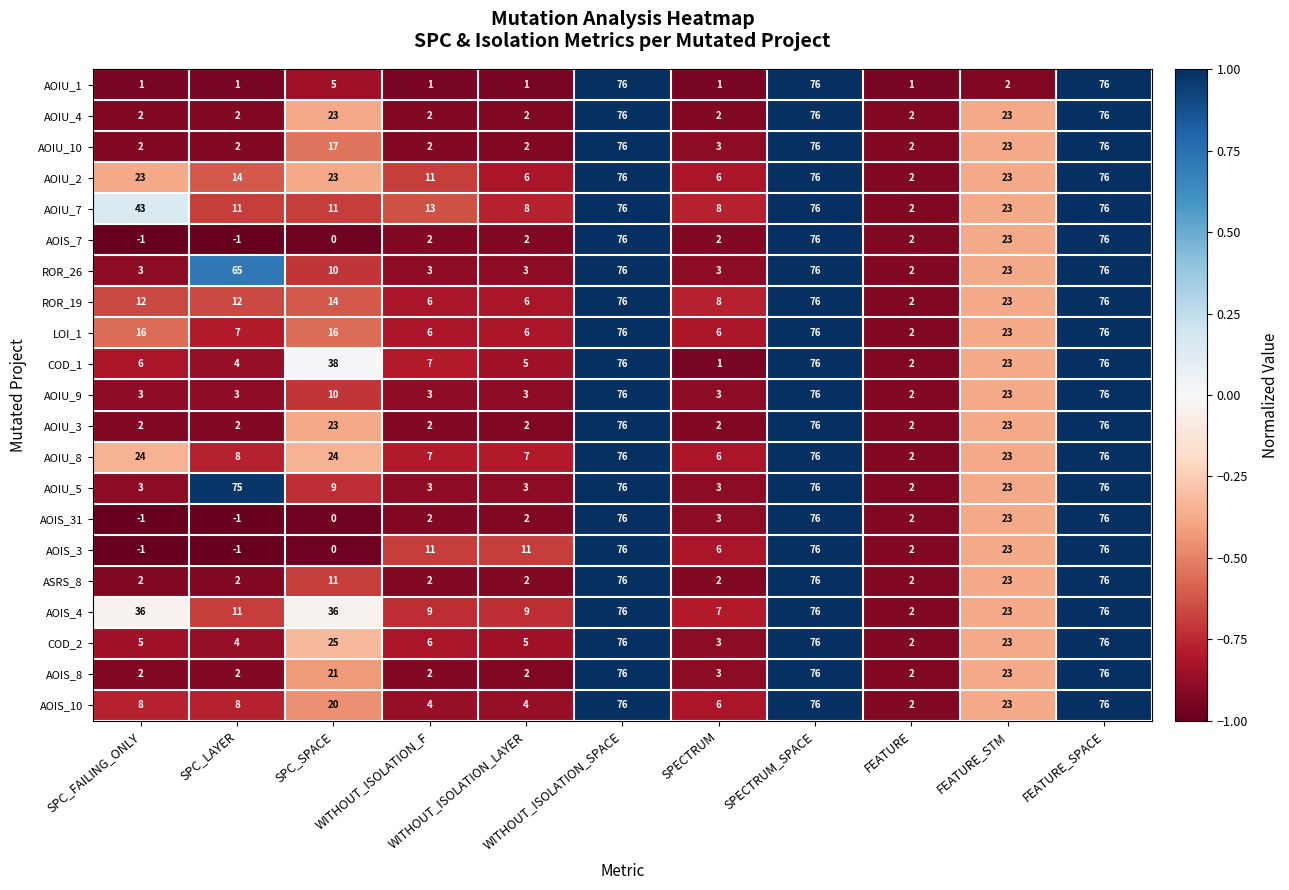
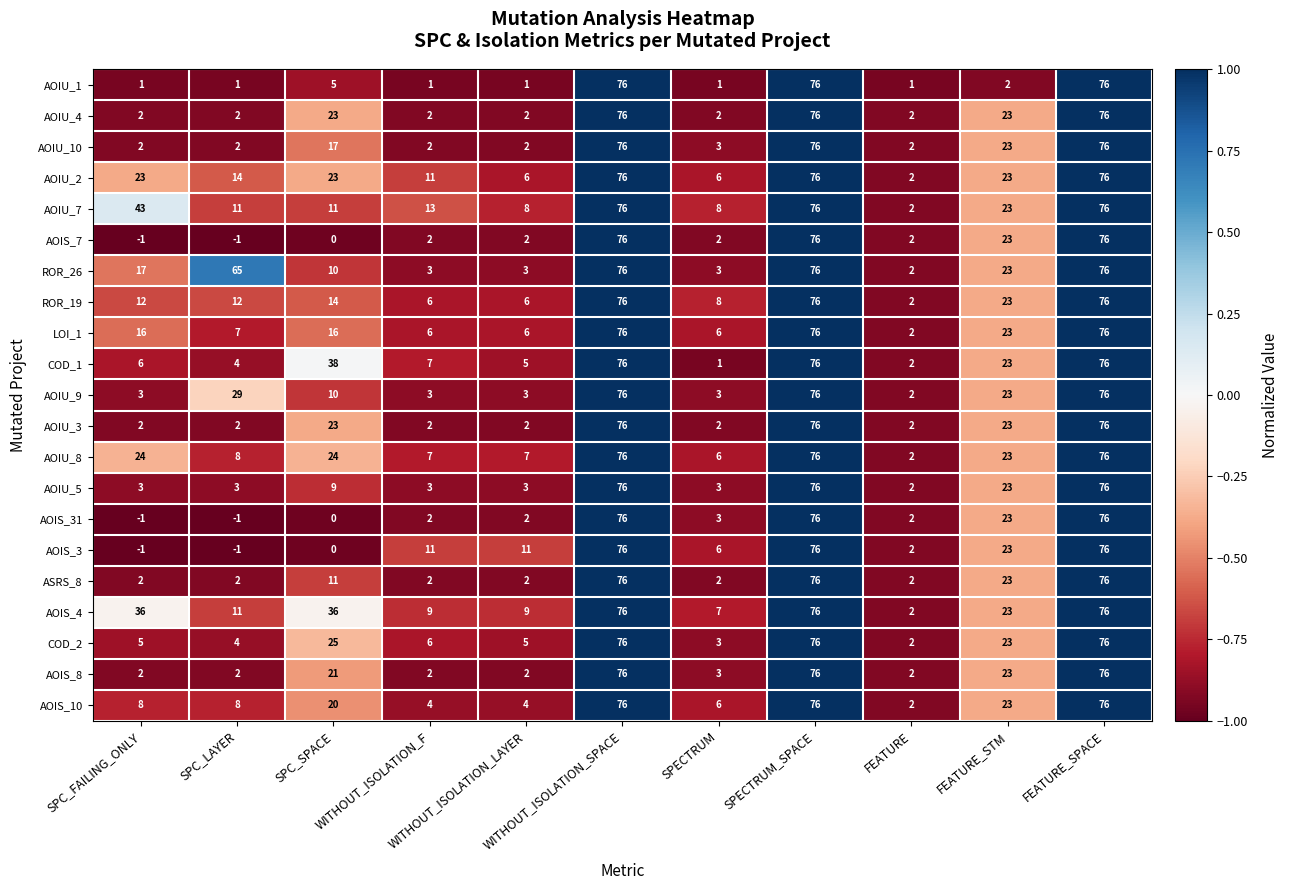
ROR_26, SPC_FAILING_ONLY: 3 -> 17
AOIU_9, SPC_LAYER: 3 -> 29
AOIU_5, SPC_LAYER: 75 -> 3
